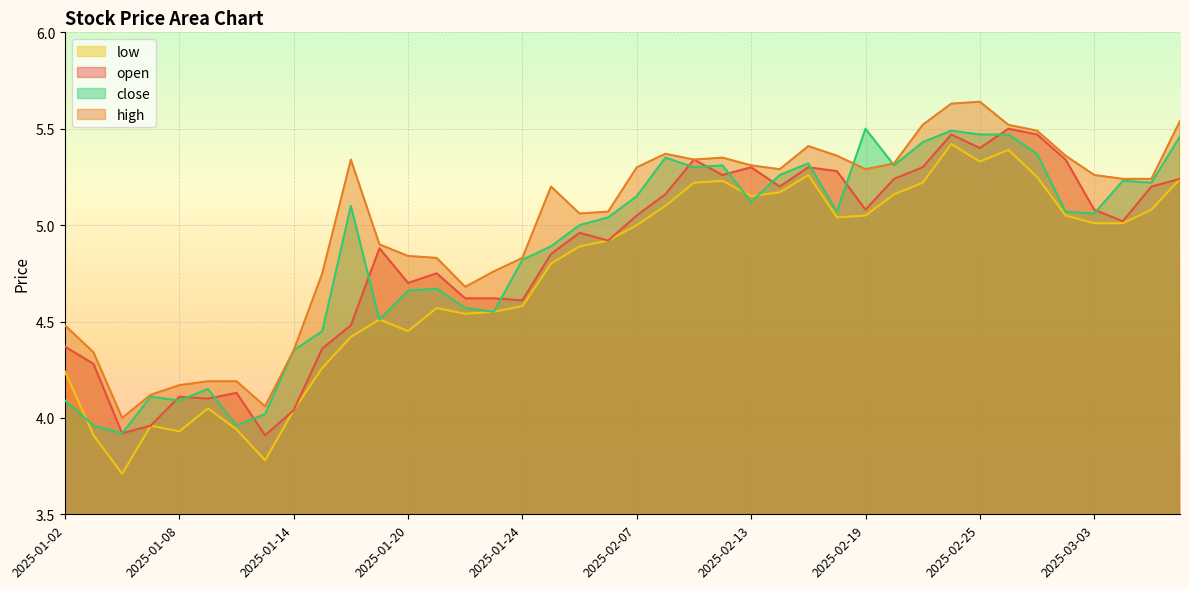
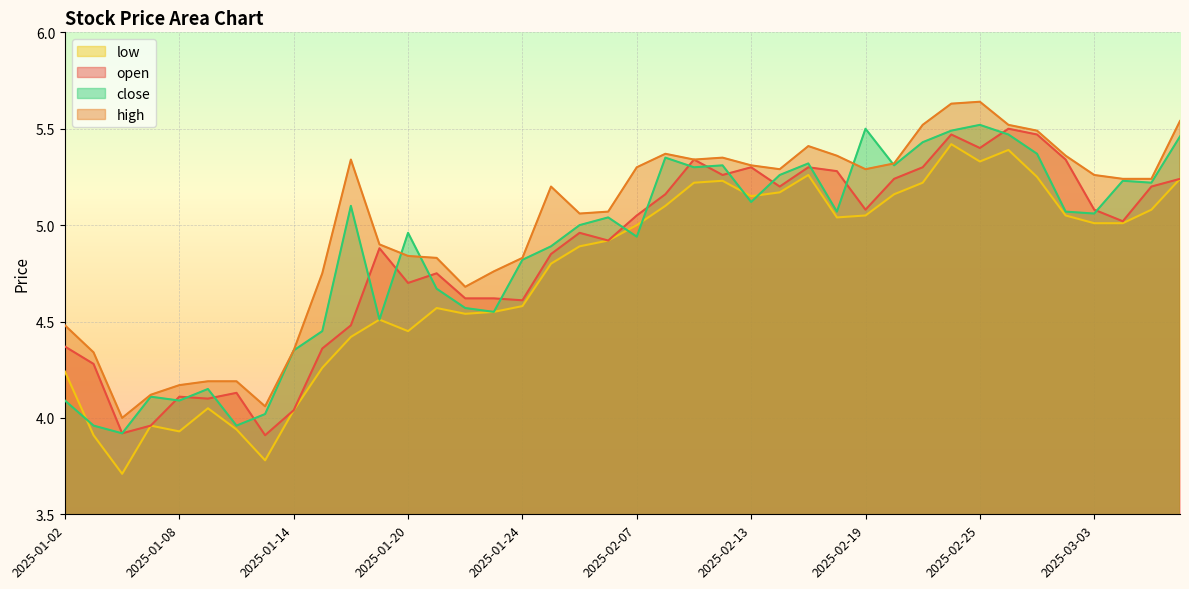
close, 2025-01-20: 4.66 -> 4.96
close, 2025-02-07: 5.15 -> 4.94
close, 2025-02-25: 5.47 -> 5.52
